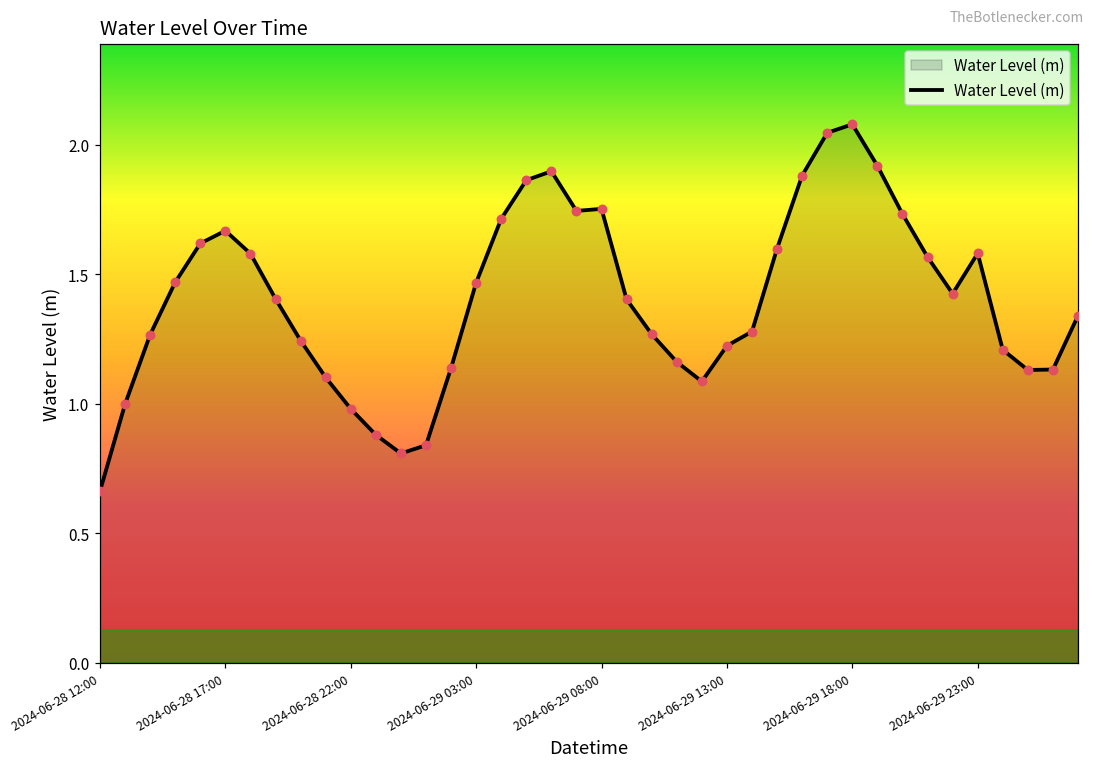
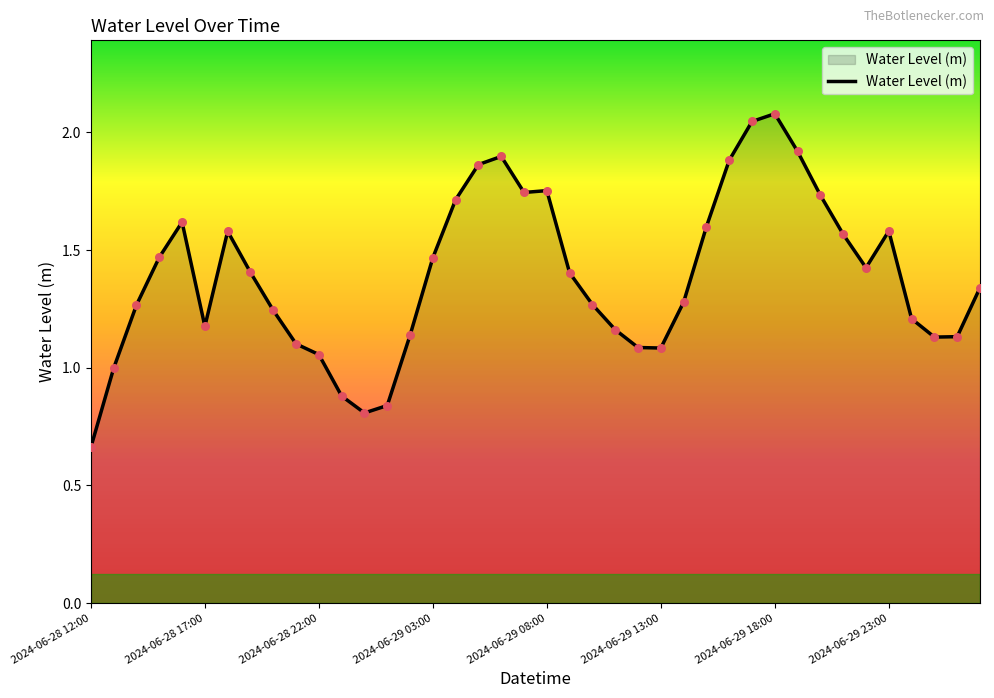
2024-06-28 17:00: 1.67 -> 1.18
2024-06-28 22:00: 0.98 -> 1.06
2024-06-29 13:00: 1.22 -> 1.08
